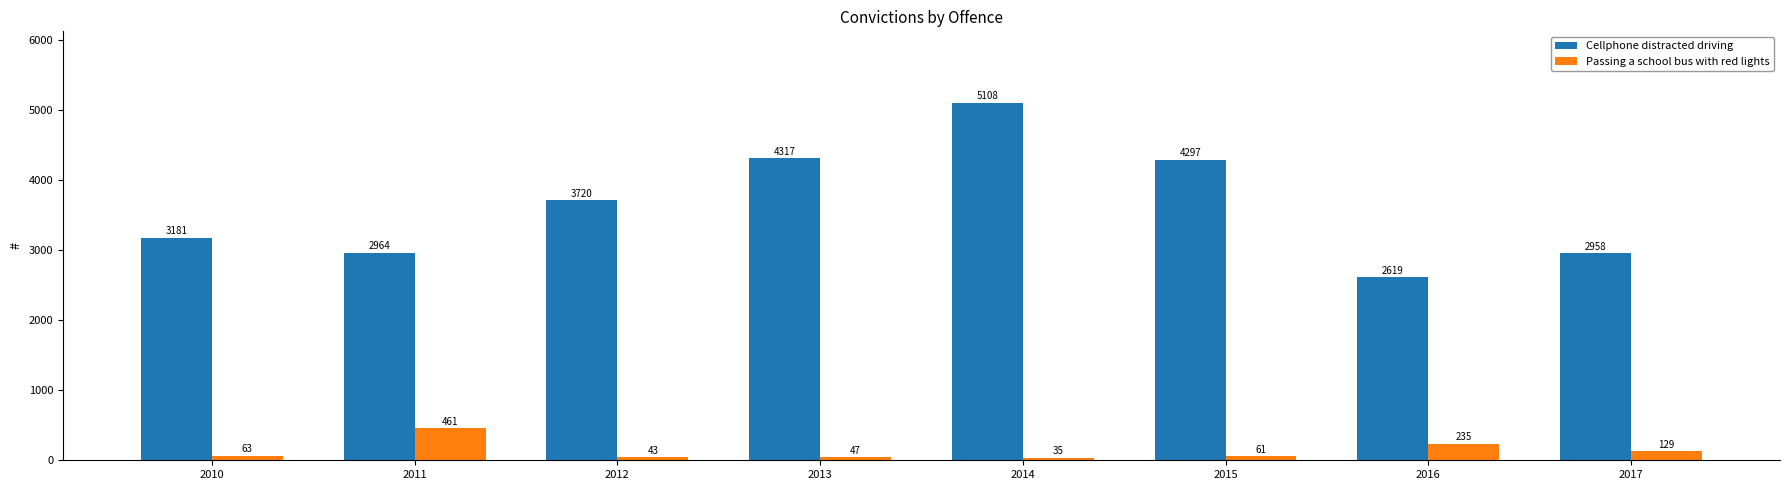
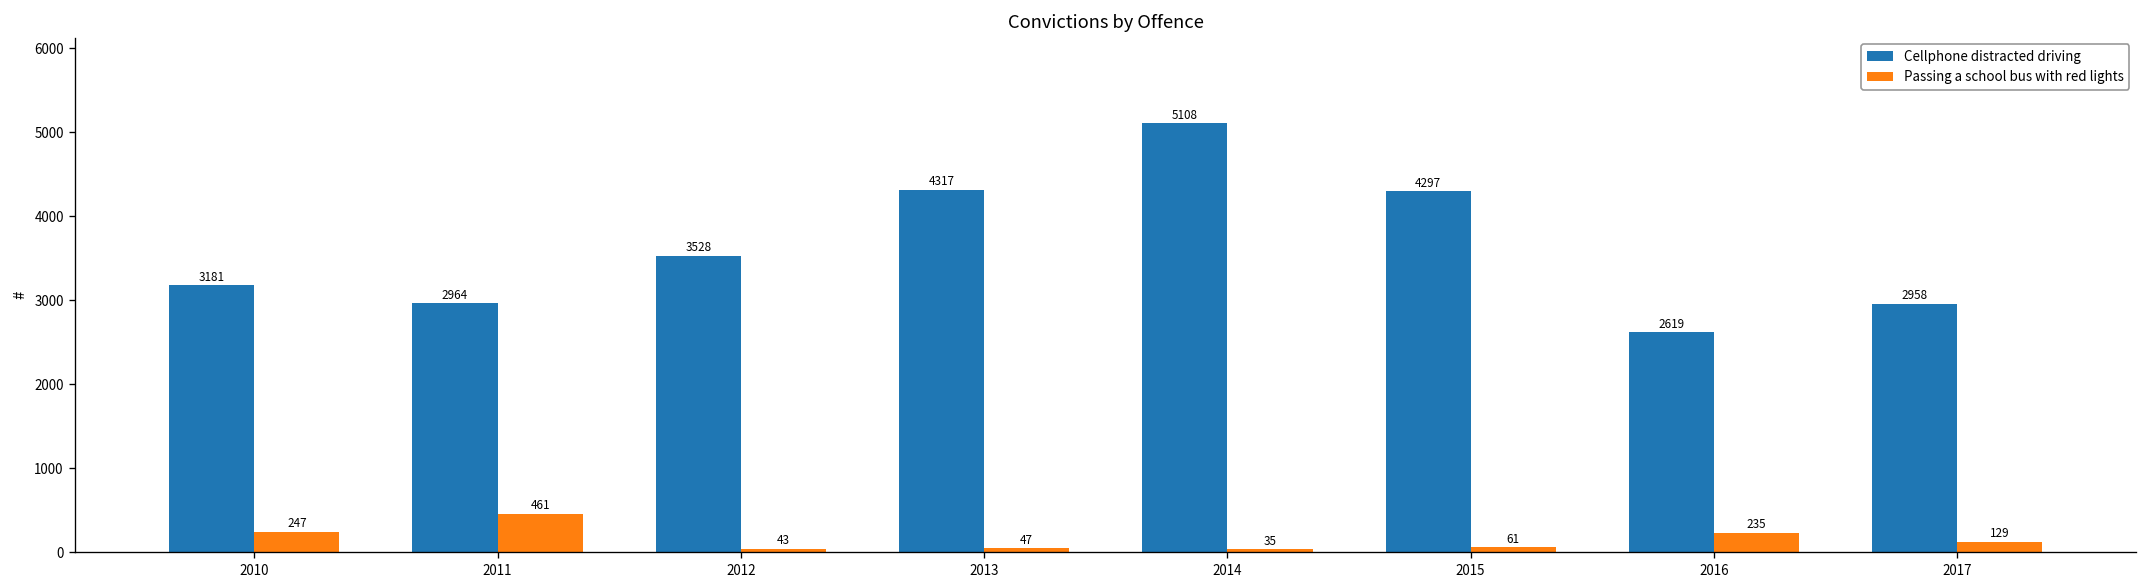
Passing a school bus with red lights, 2010: 63 -> 247
Cellphone distracted driving, 2012: 3720 -> 3528
